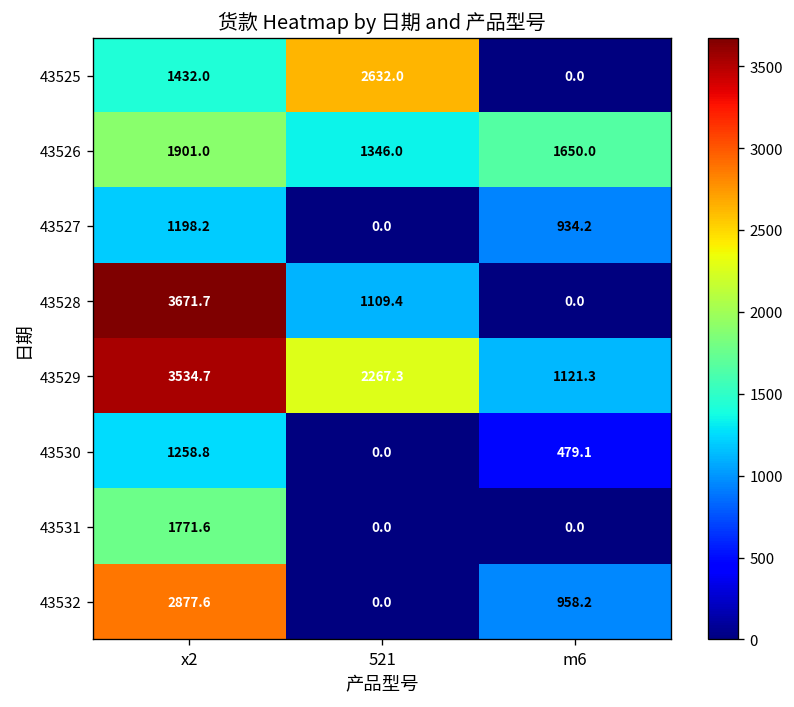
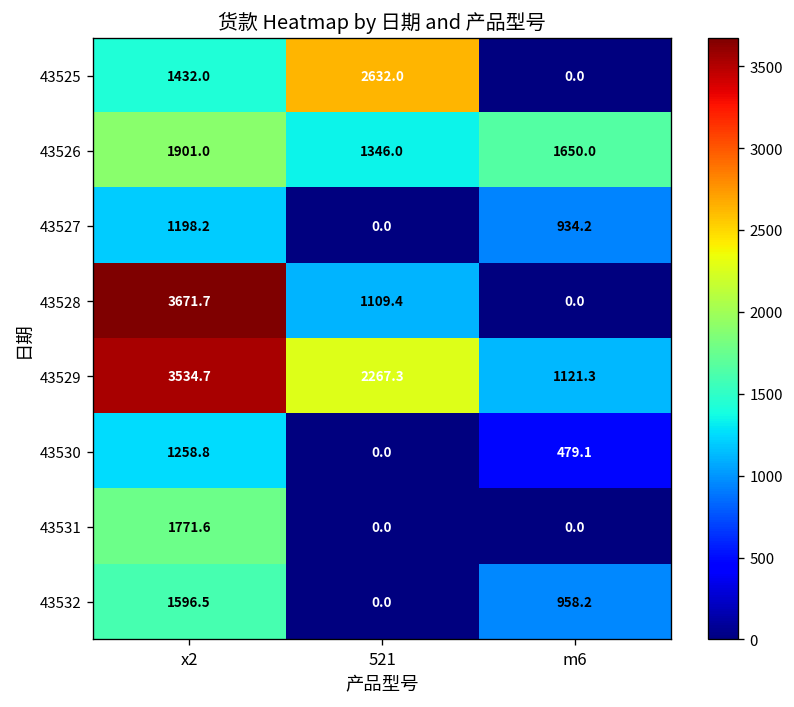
43532, x2: 2877.6 -> 1596.5
